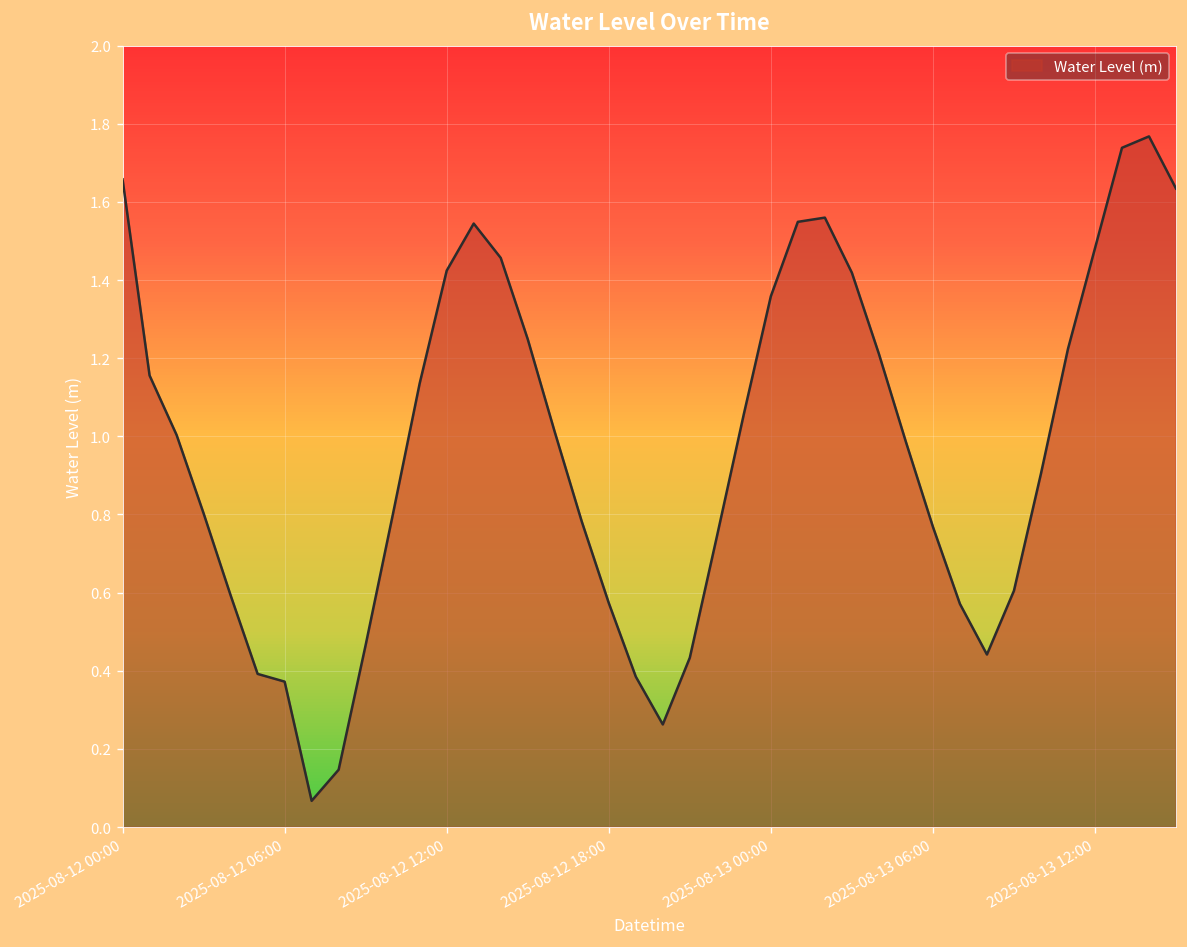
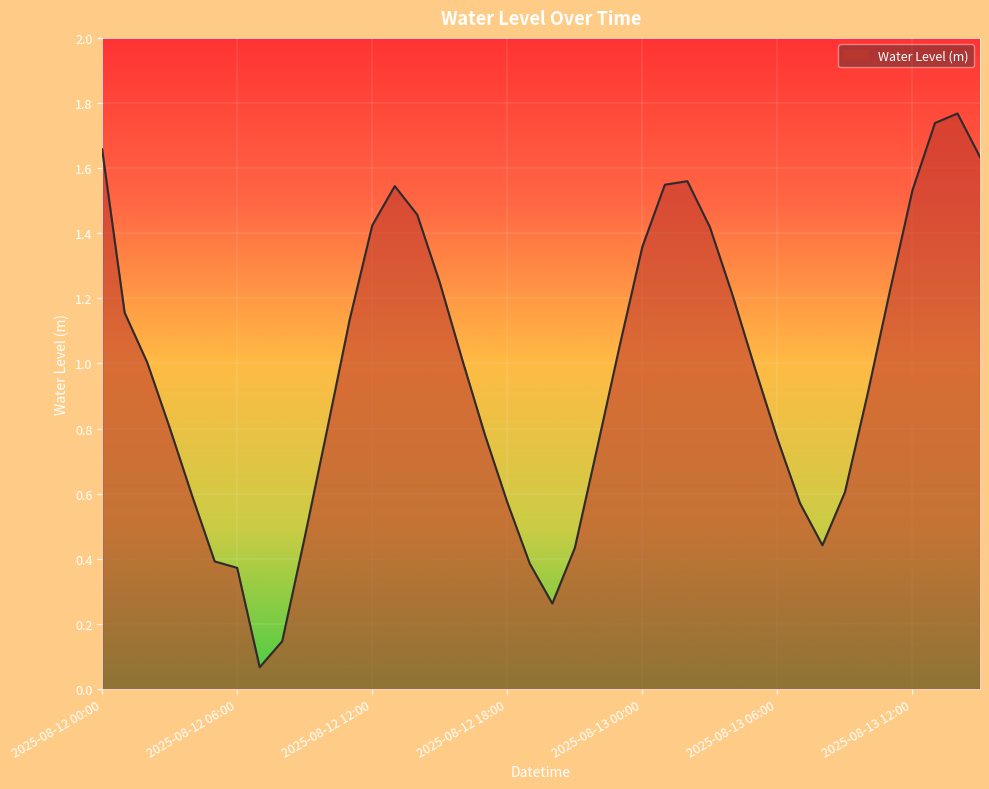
2025-08-13 12:00: 1.48 -> 1.53
